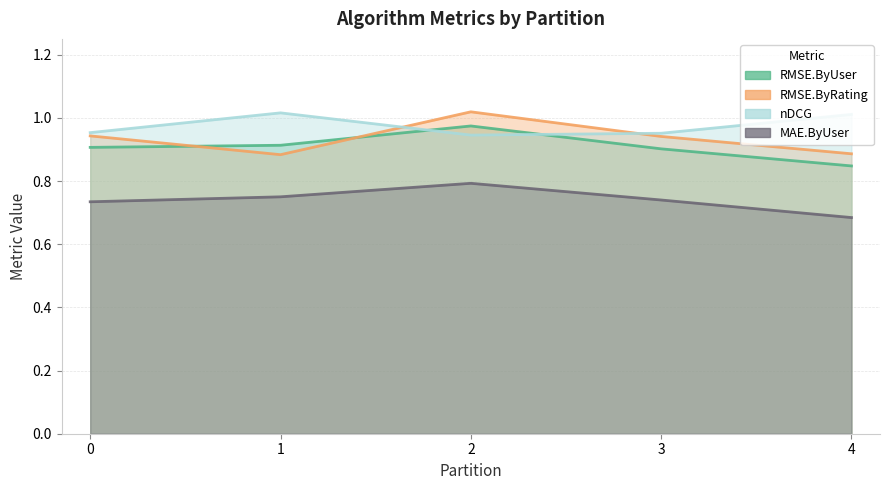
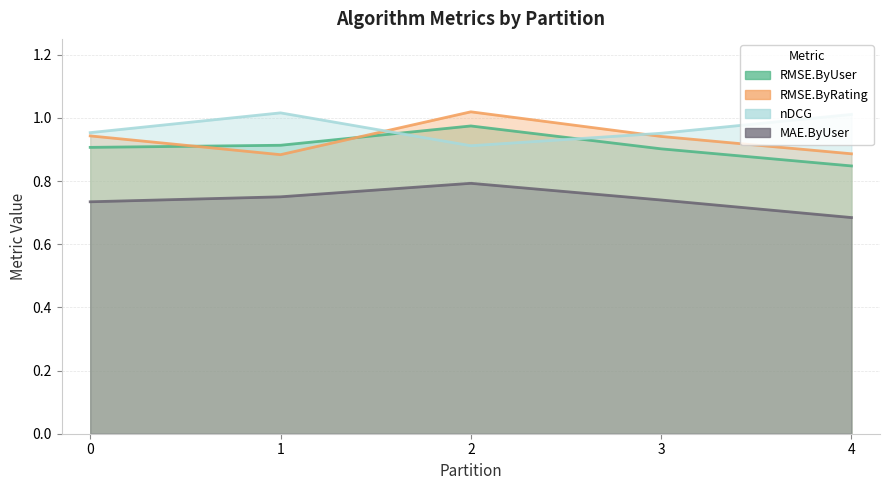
nDCG, 2: 0.95 -> 0.91
